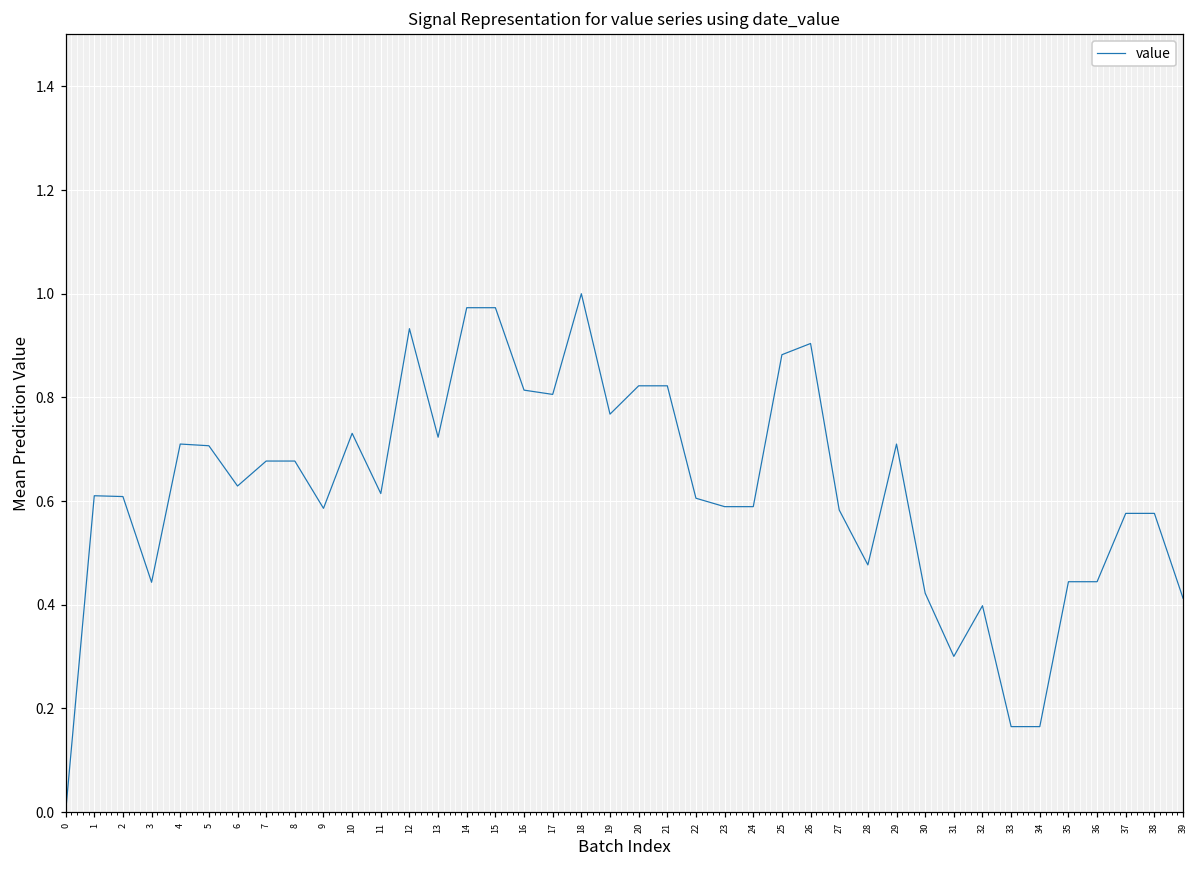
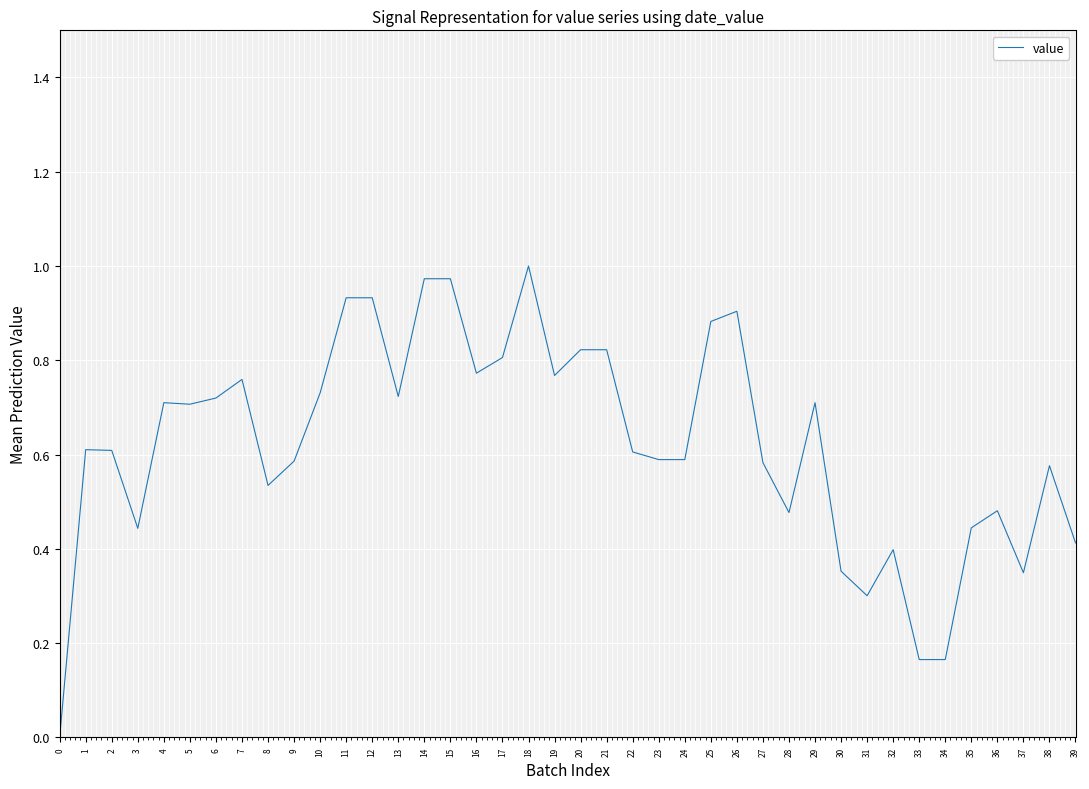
6: 0.63 -> 0.72
7: 0.68 -> 0.76
8: 0.68 -> 0.53
11: 0.61 -> 0.93
16: 0.81 -> 0.77
30: 0.42 -> 0.35
36: 0.44 -> 0.48
37: 0.58 -> 0.35
